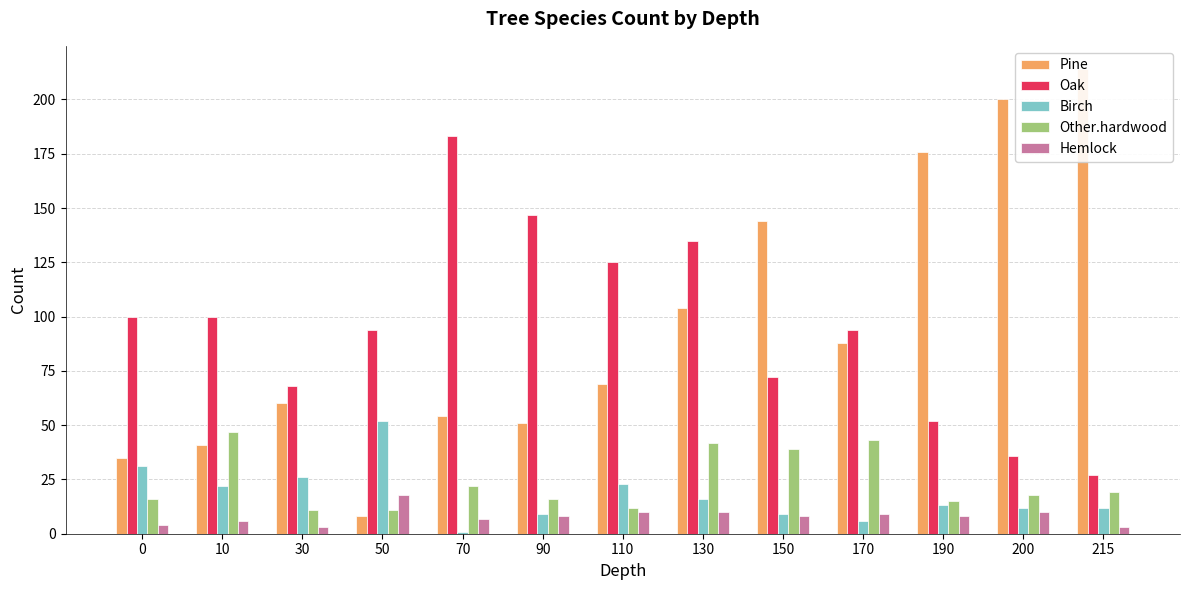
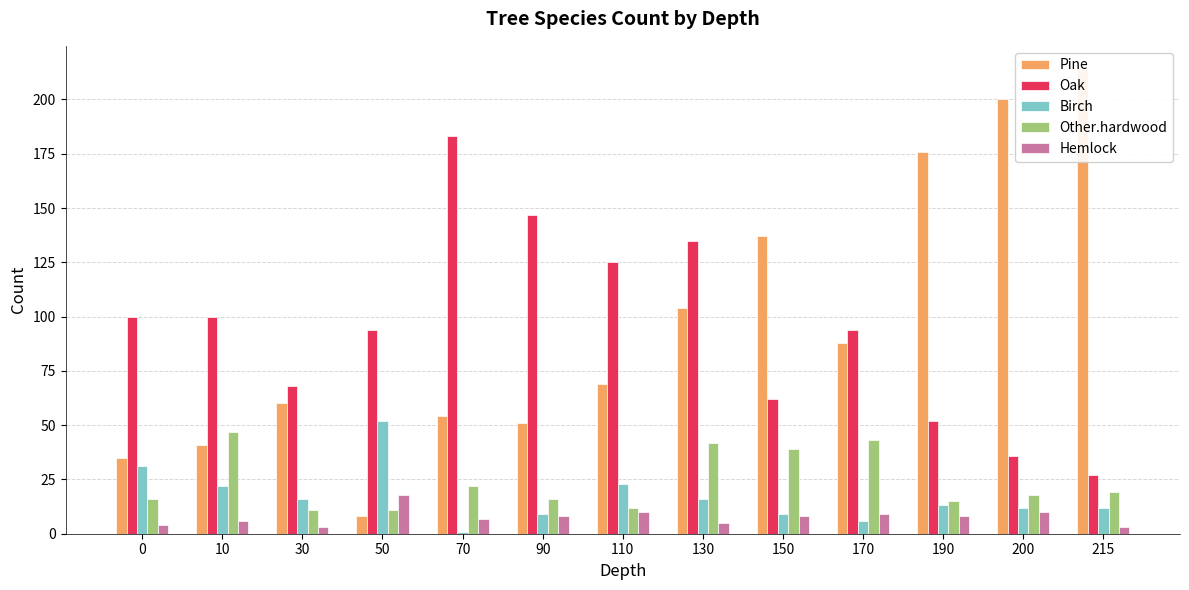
Birch, 30: 26 -> 16
Hemlock, 130: 10 -> 5
Pine, 150: 144 -> 137
Oak, 150: 72 -> 62
